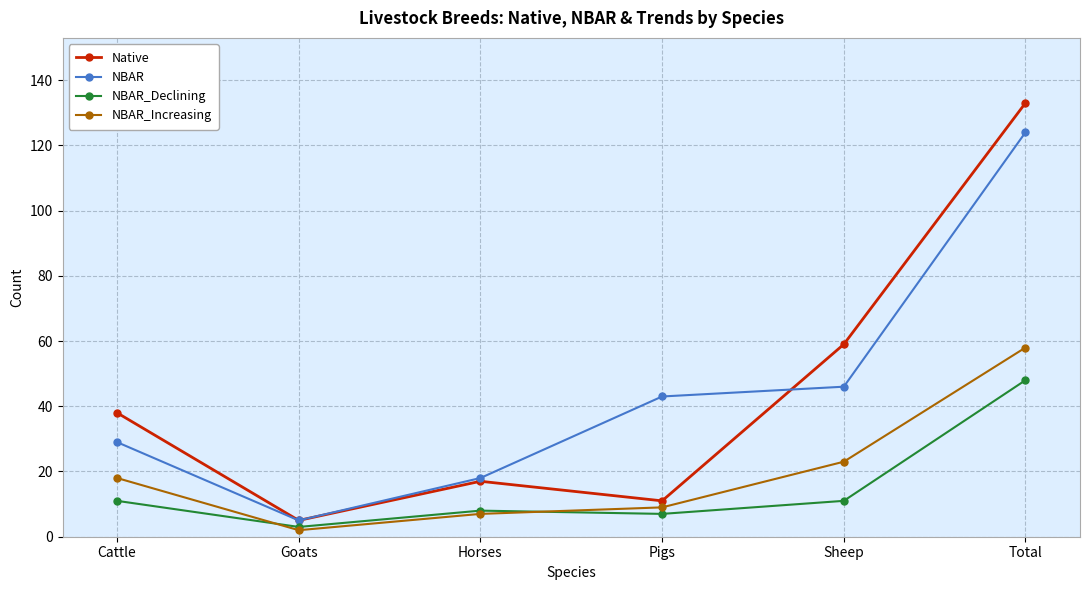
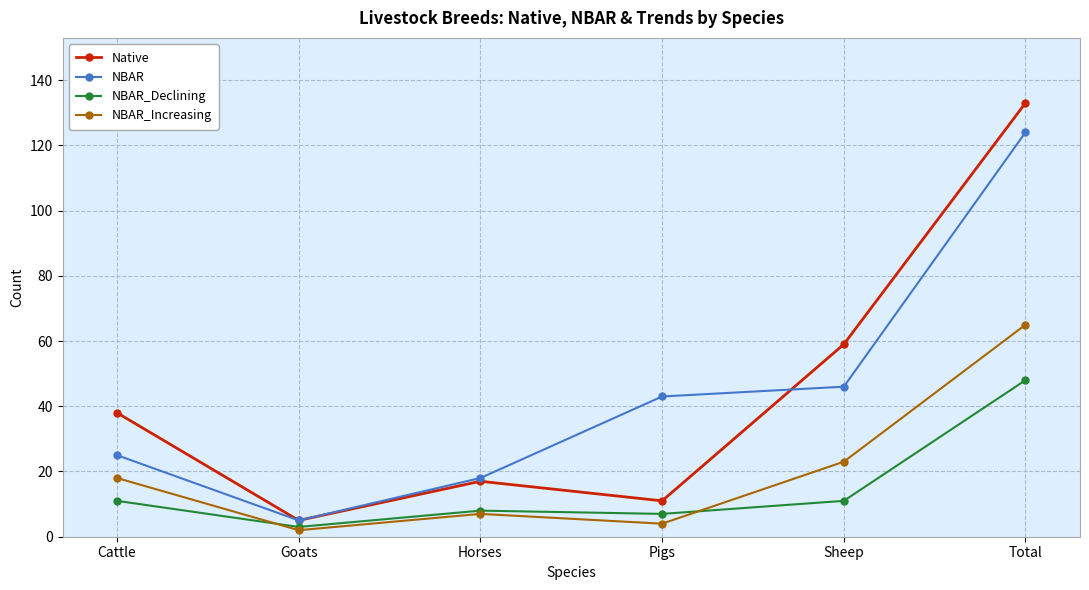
NBAR, Cattle: 29 -> 25
NBAR_Increasing, Pigs: 9 -> 4
NBAR_Increasing, Total: 58 -> 65
